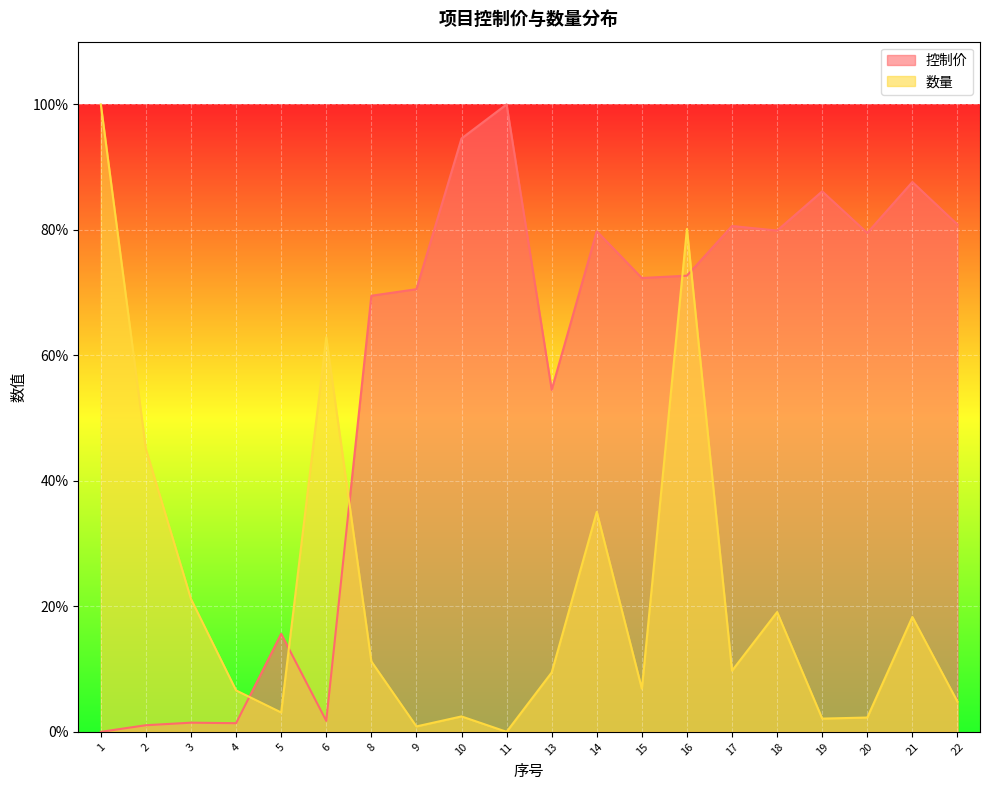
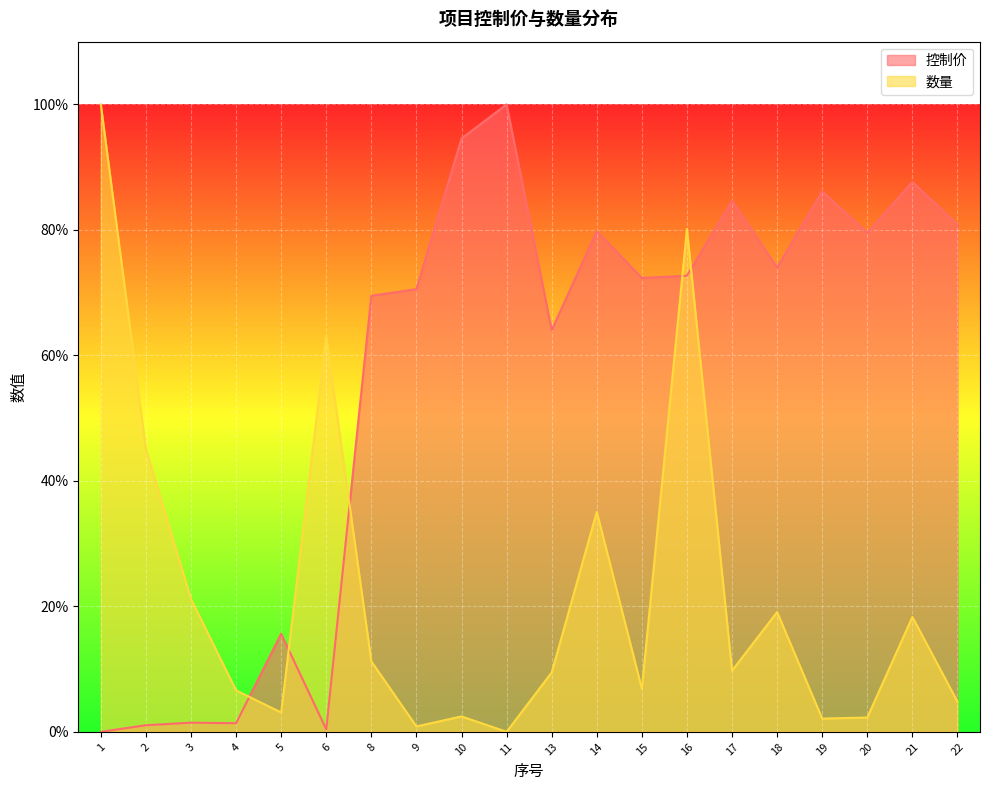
控制价, 6: 2% -> 0%
控制价, 13: 55% -> 64%
控制价, 17: 81% -> 85%
控制价, 18: 80% -> 74%
